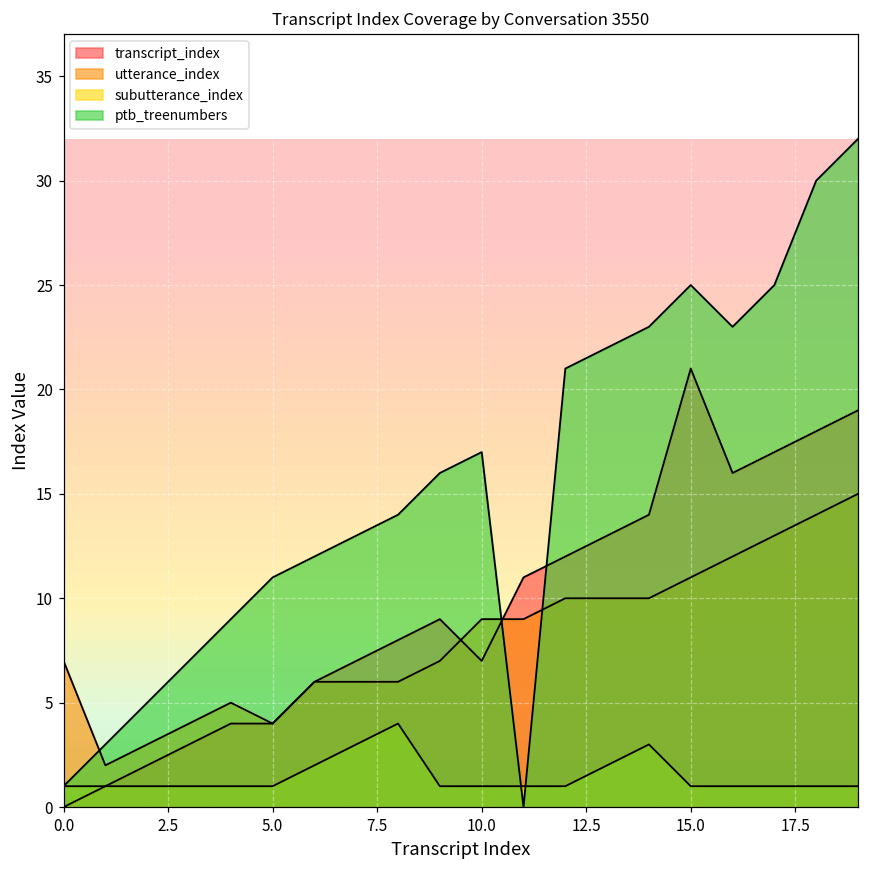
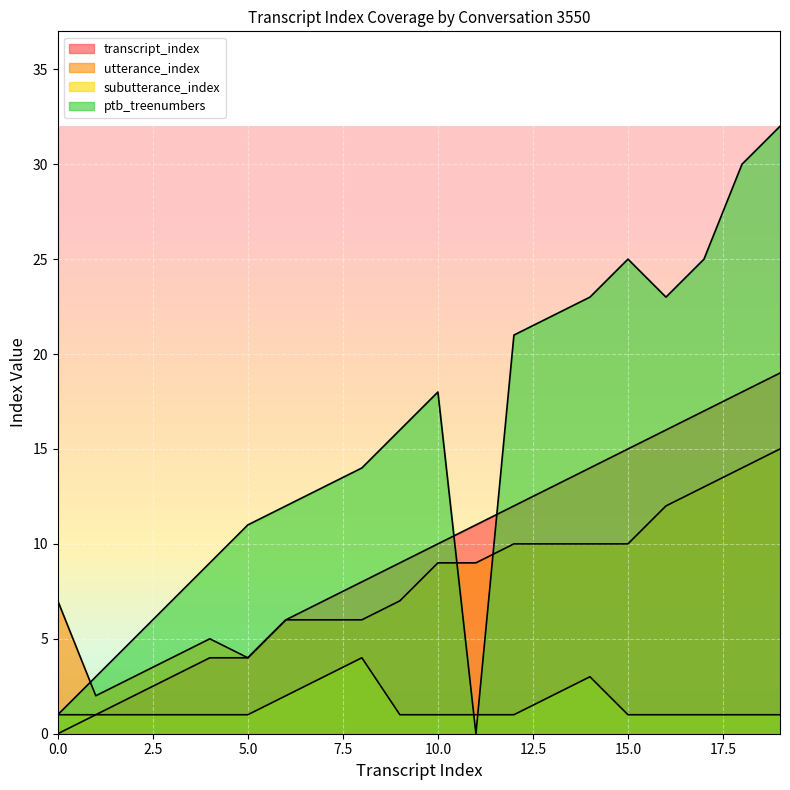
transcript_index, 10.0: 7 -> 10
ptb_treenumbers, 10.0: 17 -> 18
transcript_index, 15.0: 21 -> 15
utterance_index, 15.0: 11 -> 10
